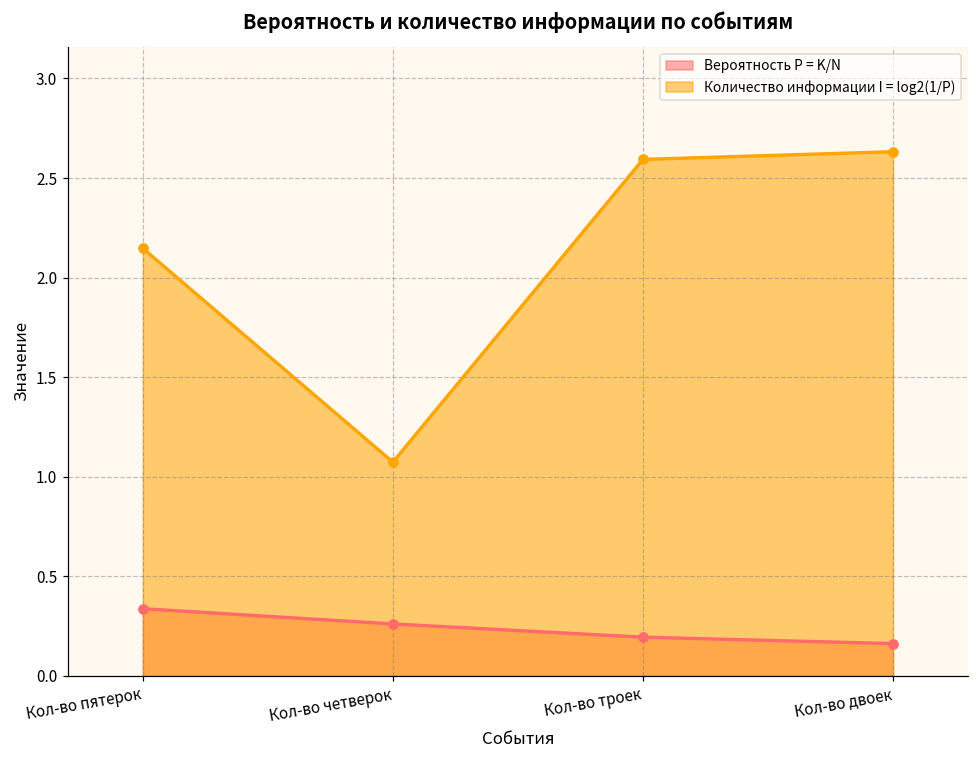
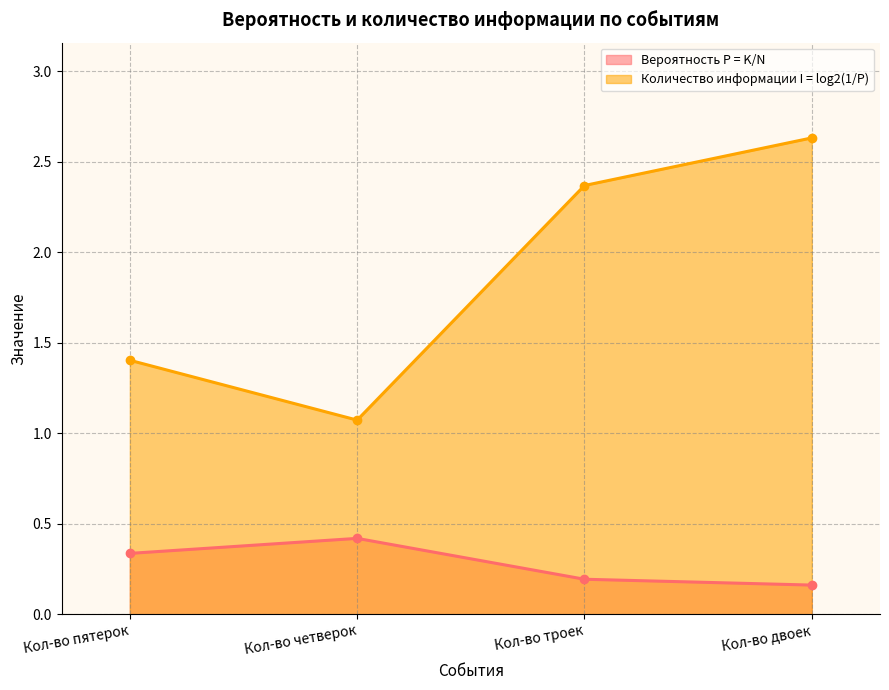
Количество информации I = log2(1/P), Кол-во пятерок: 2.15 -> 1.40
Вероятность P = K/N, Кол-во четверок: 0.26 -> 0.42
Количество информации I = log2(1/P), Кол-во троек: 2.59 -> 2.37
